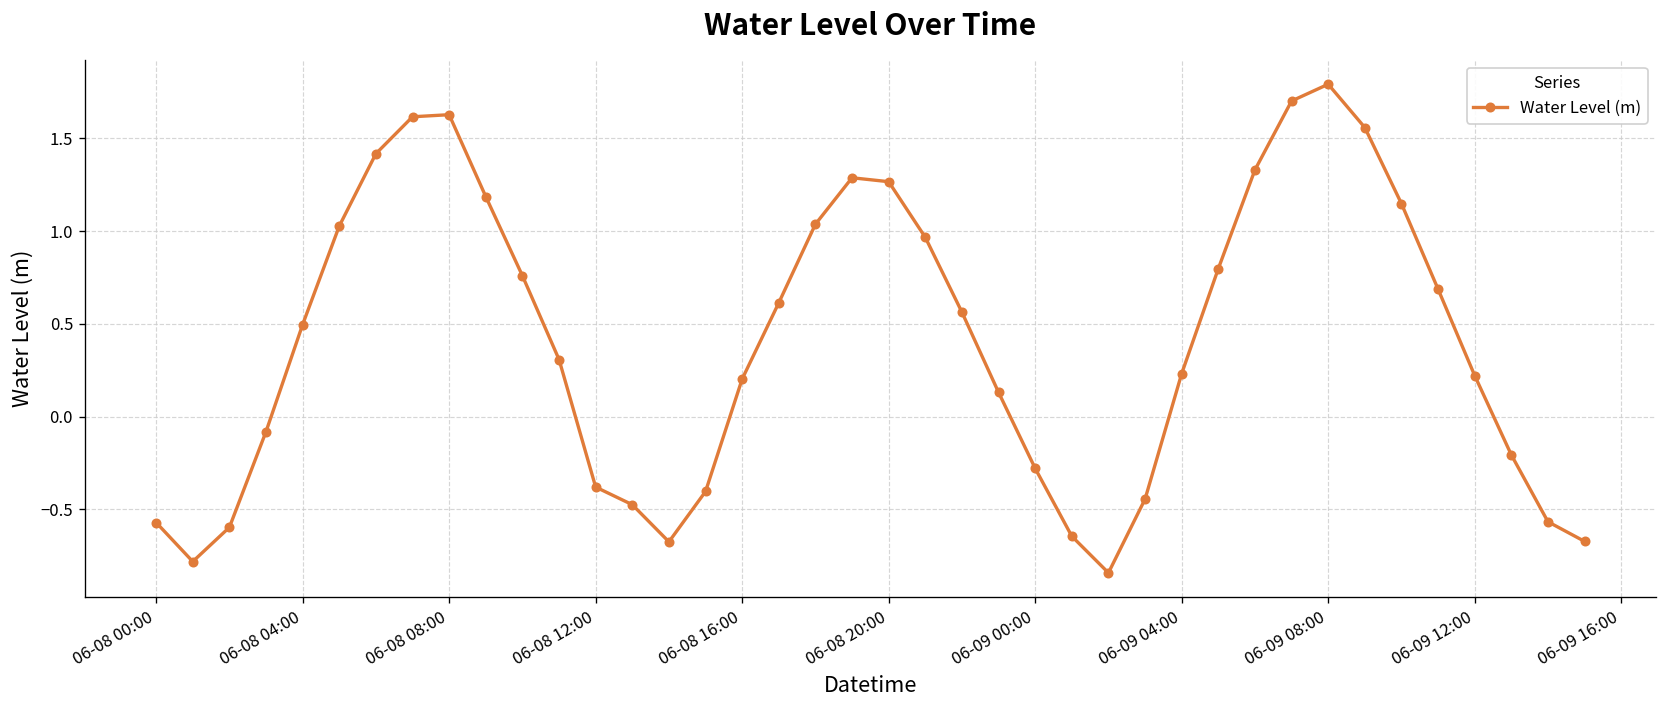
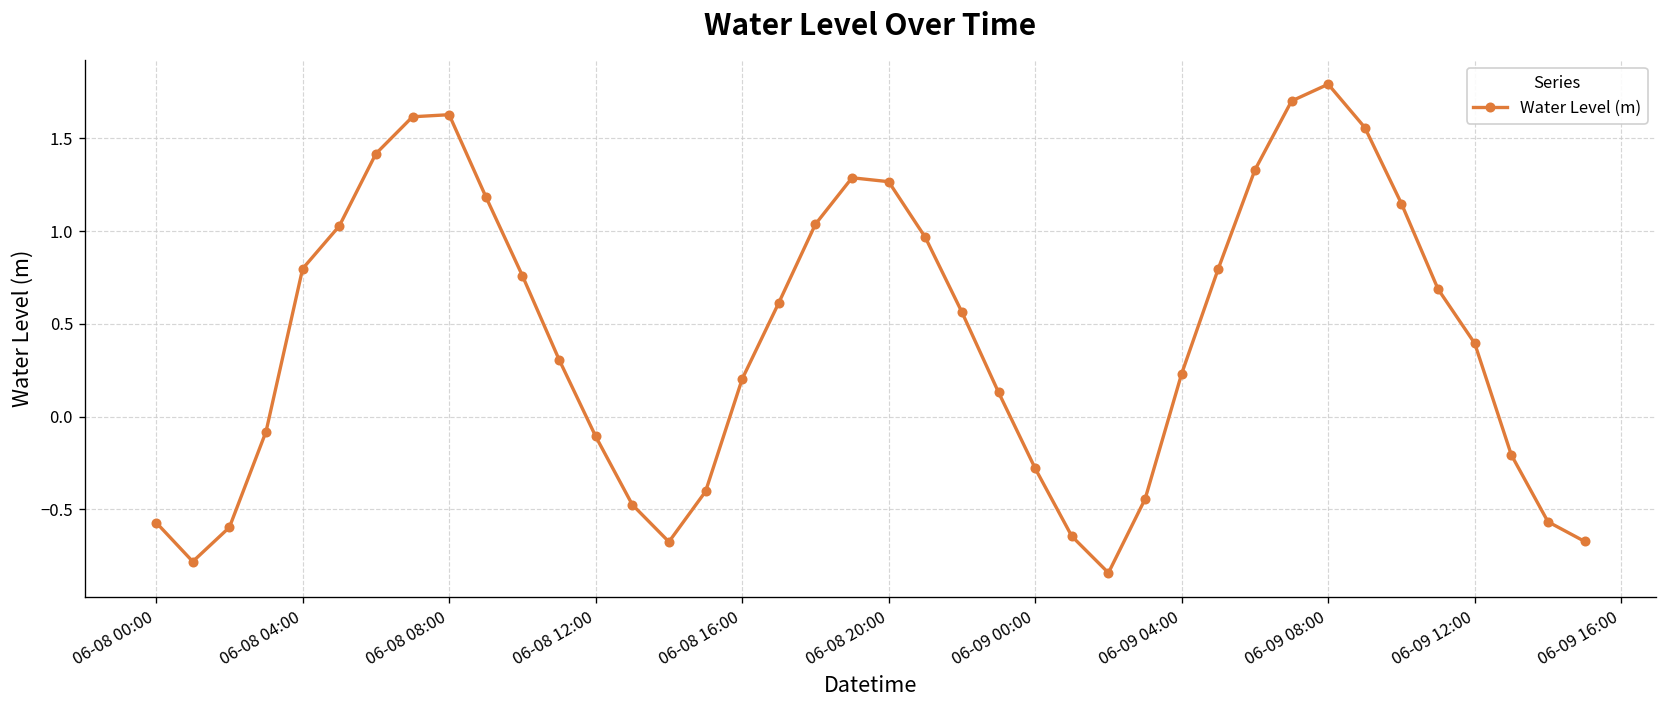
06-08 04:00: 0.50 -> 0.80
06-08 12:00: -0.38 -> -0.11
06-09 12:00: 0.22 -> 0.39
